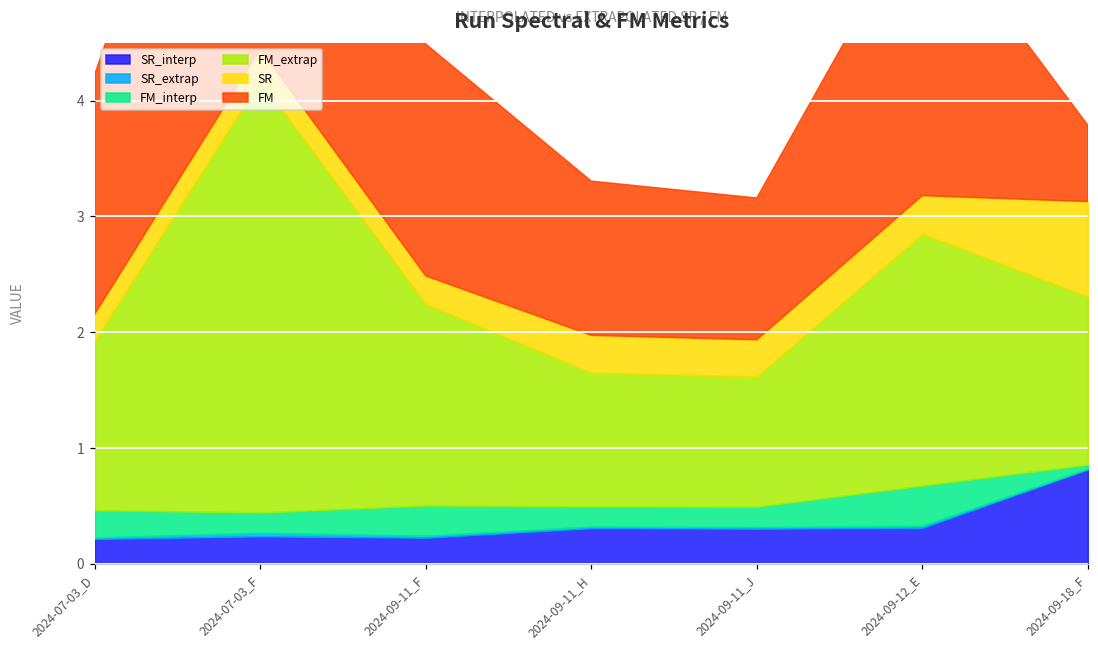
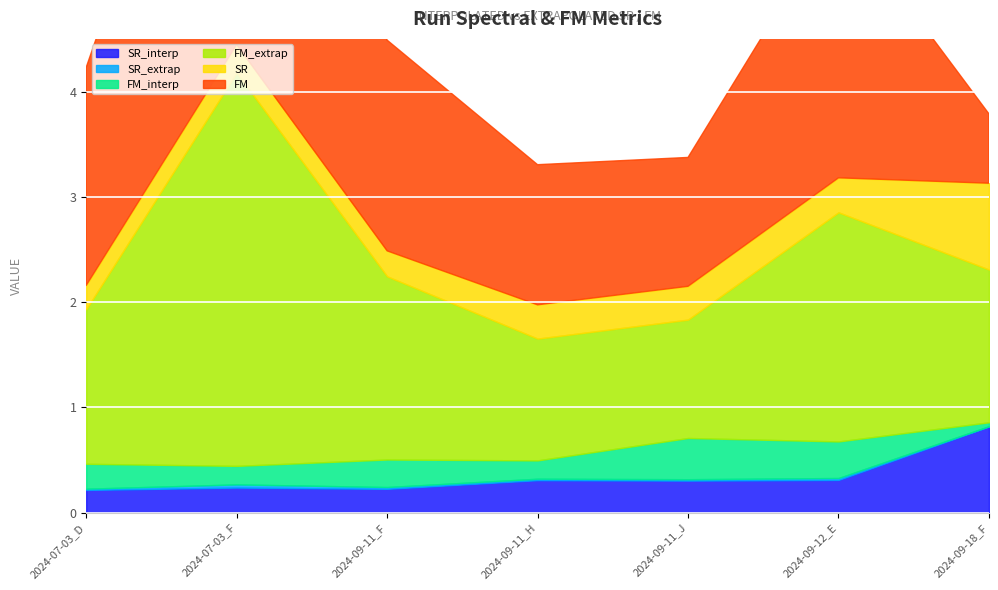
FM_interp, 2024-09-11_J: 0.18 -> 0.39
